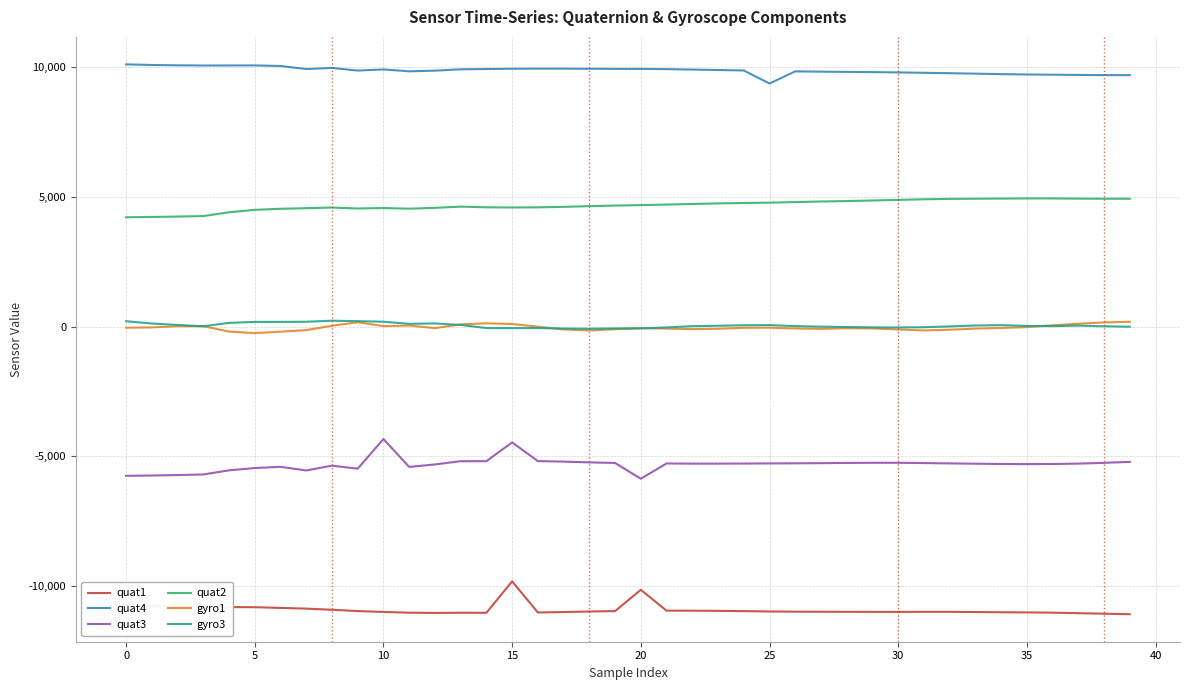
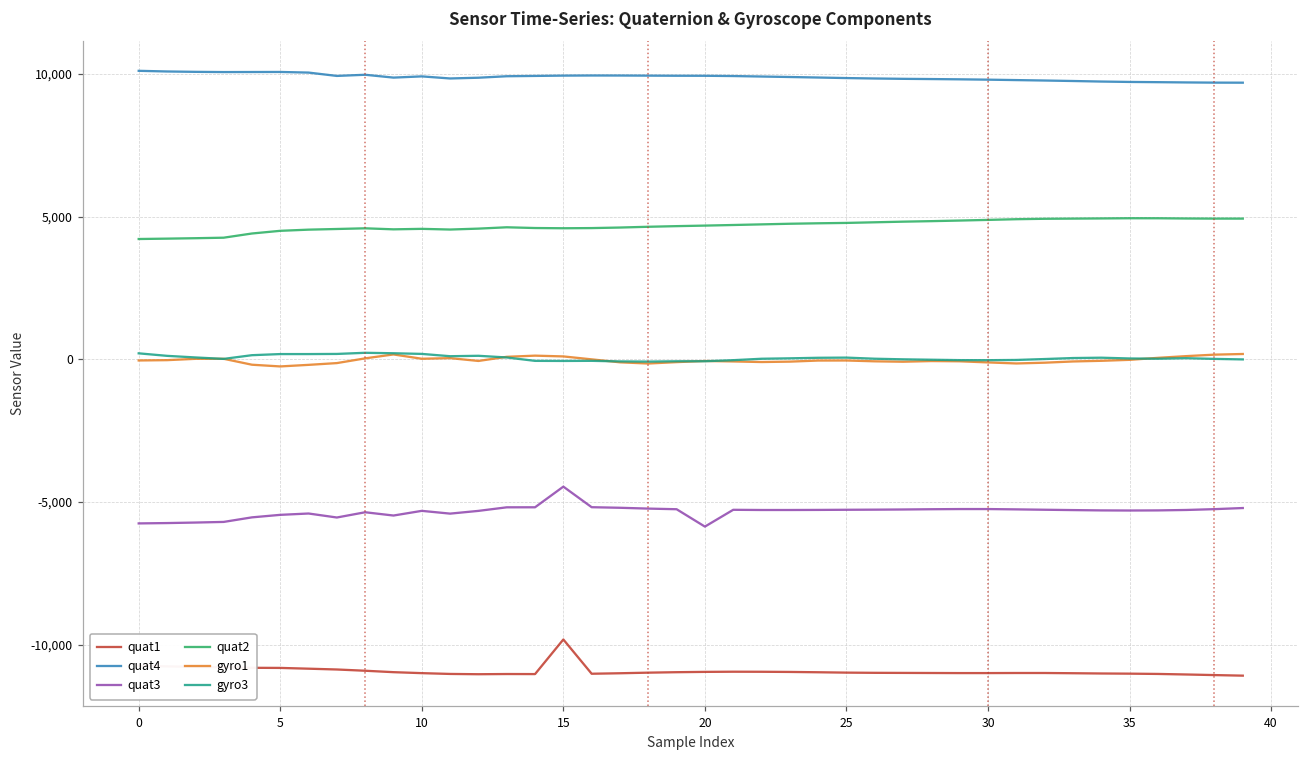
quat3, 10: -4,300 -> -5,300
quat1, 20: -10,100 -> -11,000
quat4, 25: 9,400 -> 9,900
